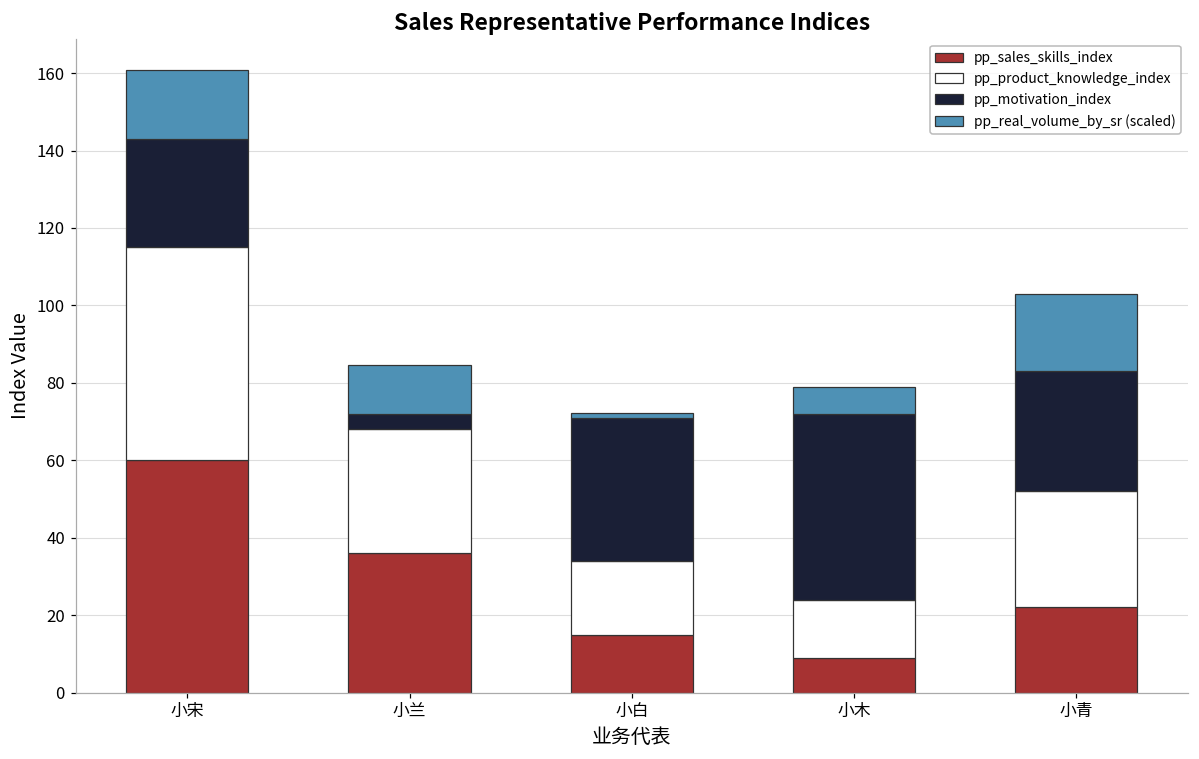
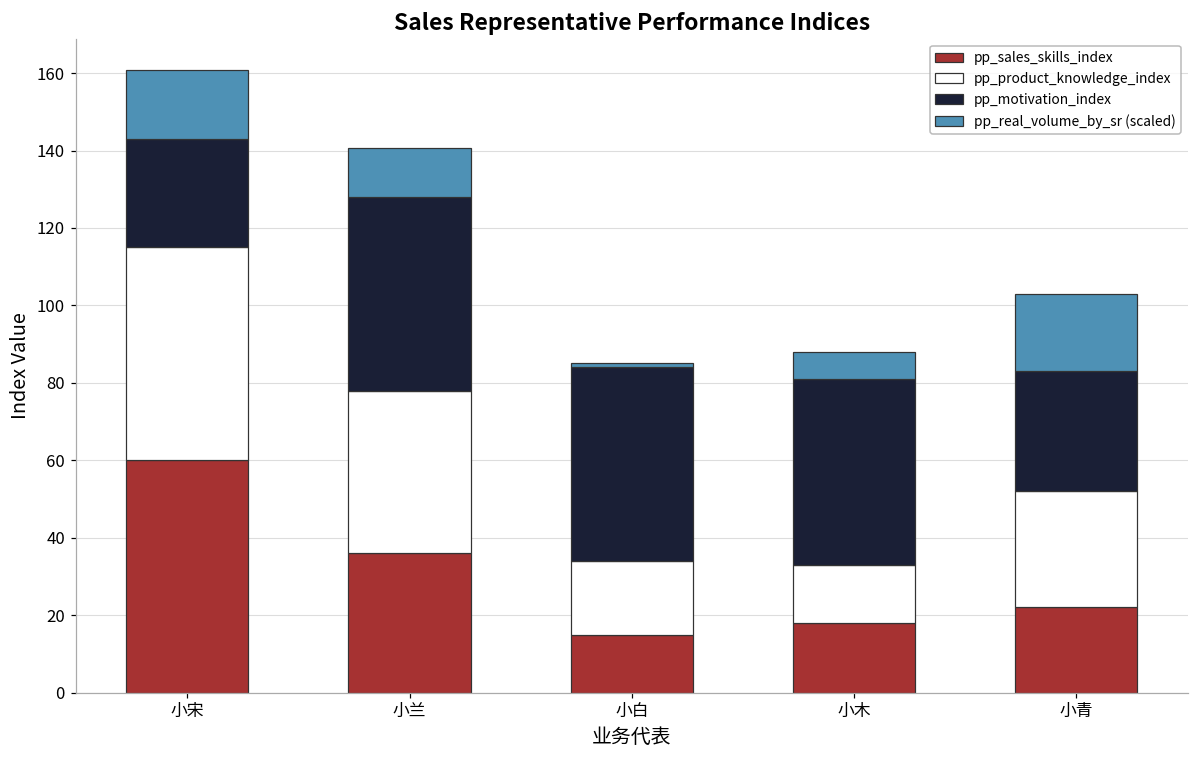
pp_product_knowledge_index, 小兰: 32 -> 42
pp_motivation_index, 小兰: 4 -> 50
pp_motivation_index, 小白: 37 -> 50
pp_sales_skills_index, 小木: 9 -> 18
